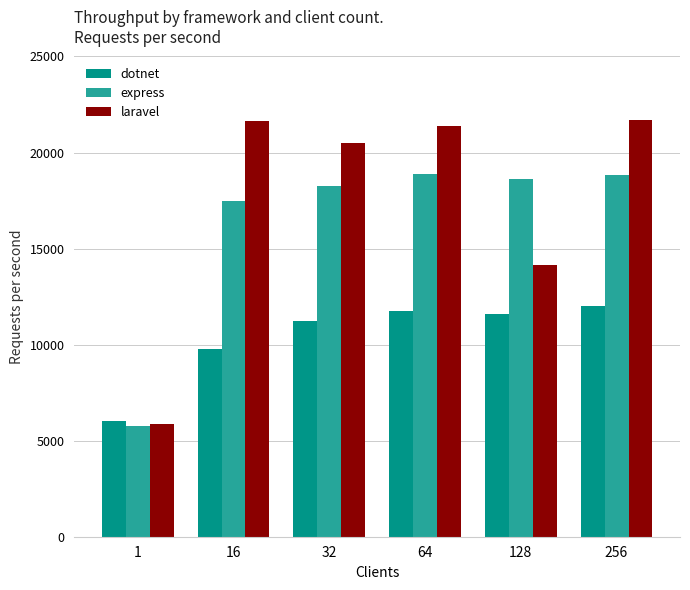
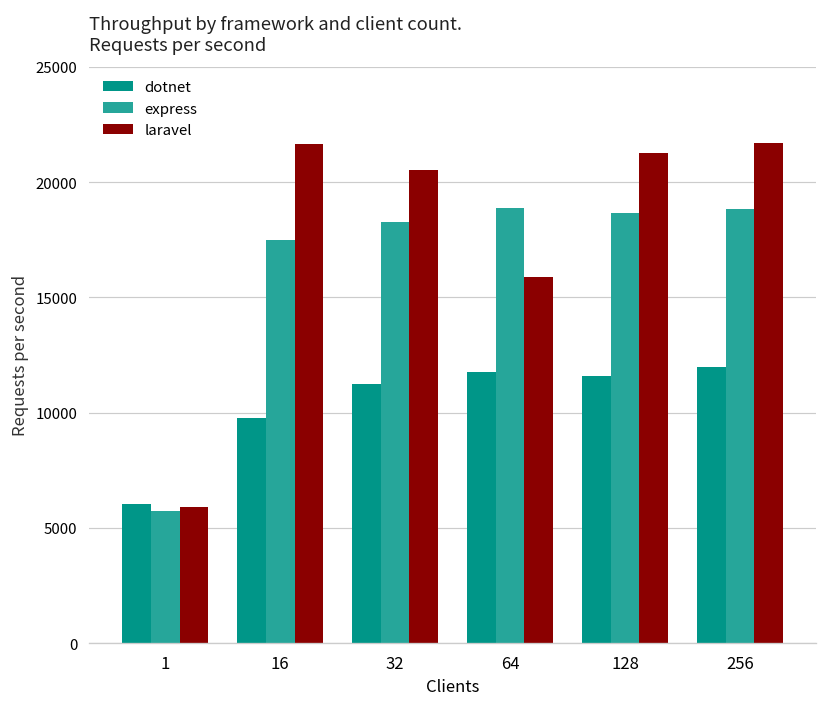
laravel, 64: 21400 -> 15900
laravel, 128: 14100 -> 21300
